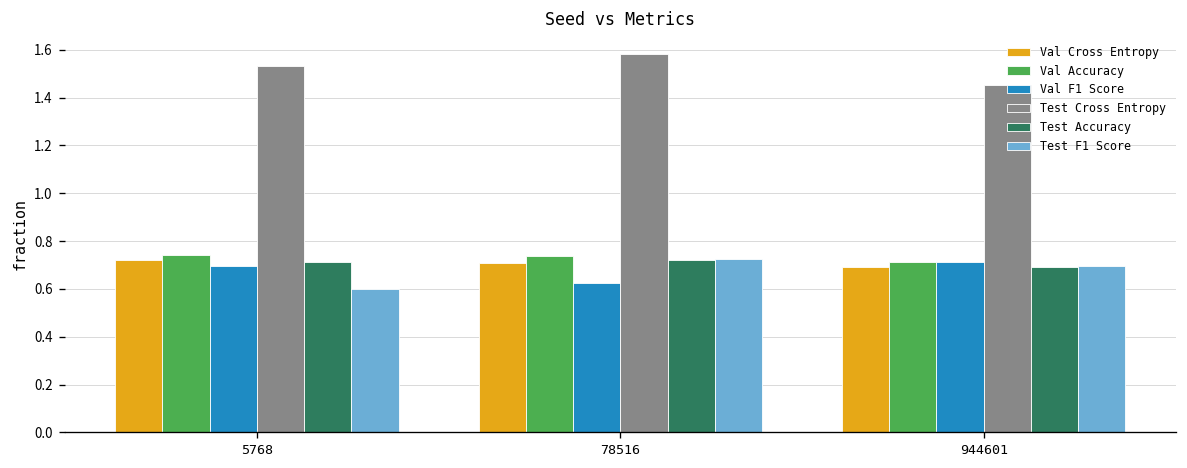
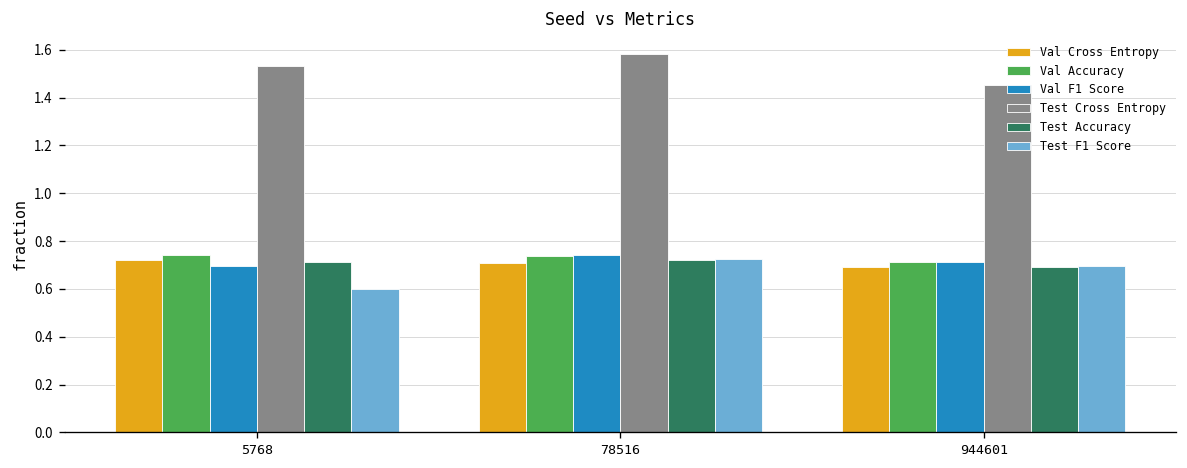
Val F1 Score, 78516: 0.62 -> 0.74
